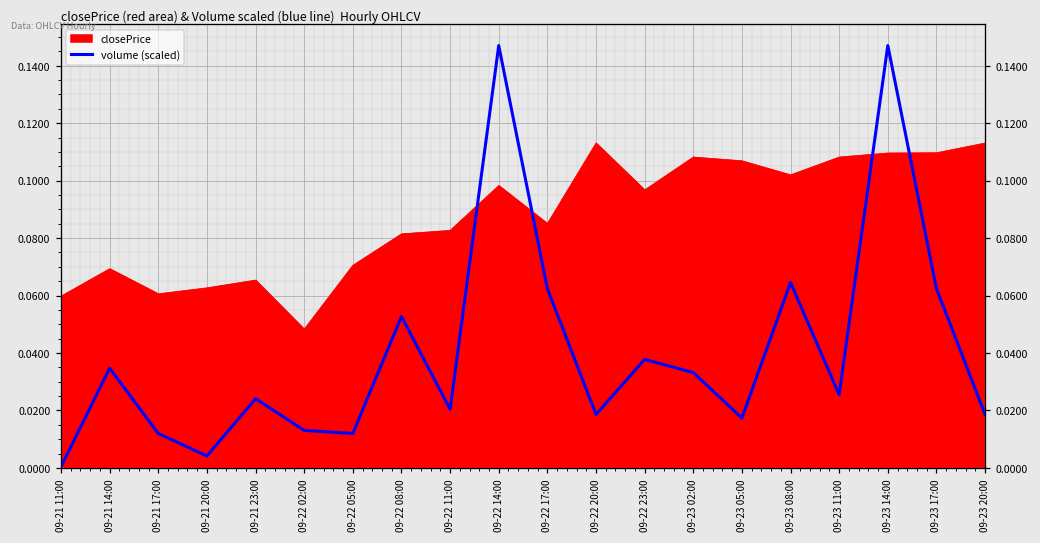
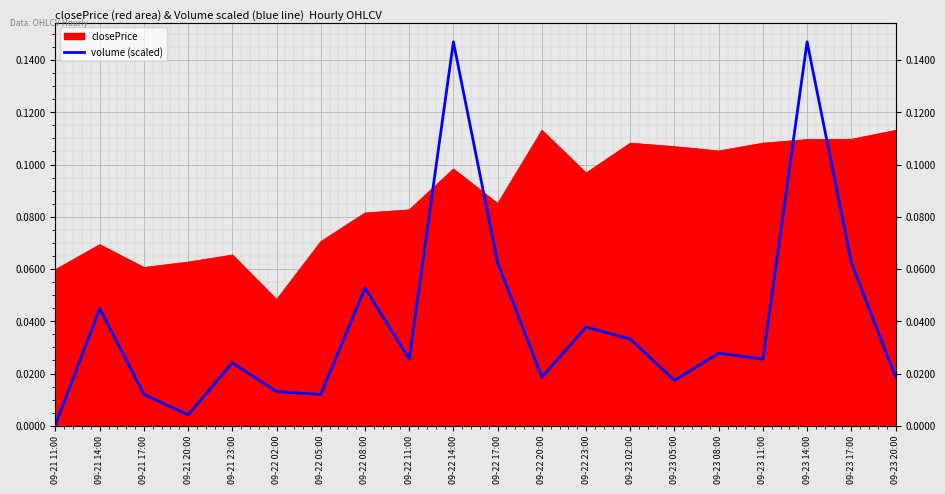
volume (scaled), 09-21 14:00: 0.035 -> 0.045
volume (scaled), 09-22 11:00: 0.020 -> 0.026
closePrice, 09-23 08:00: 0.102 -> 0.105
volume (scaled), 09-23 08:00: 0.065 -> 0.028
